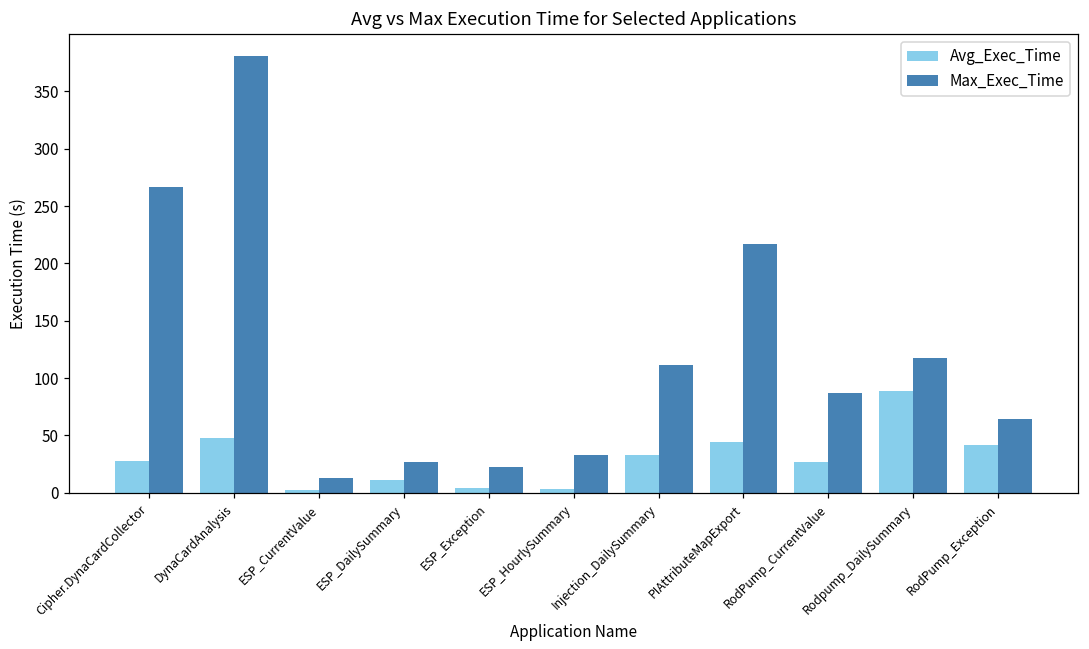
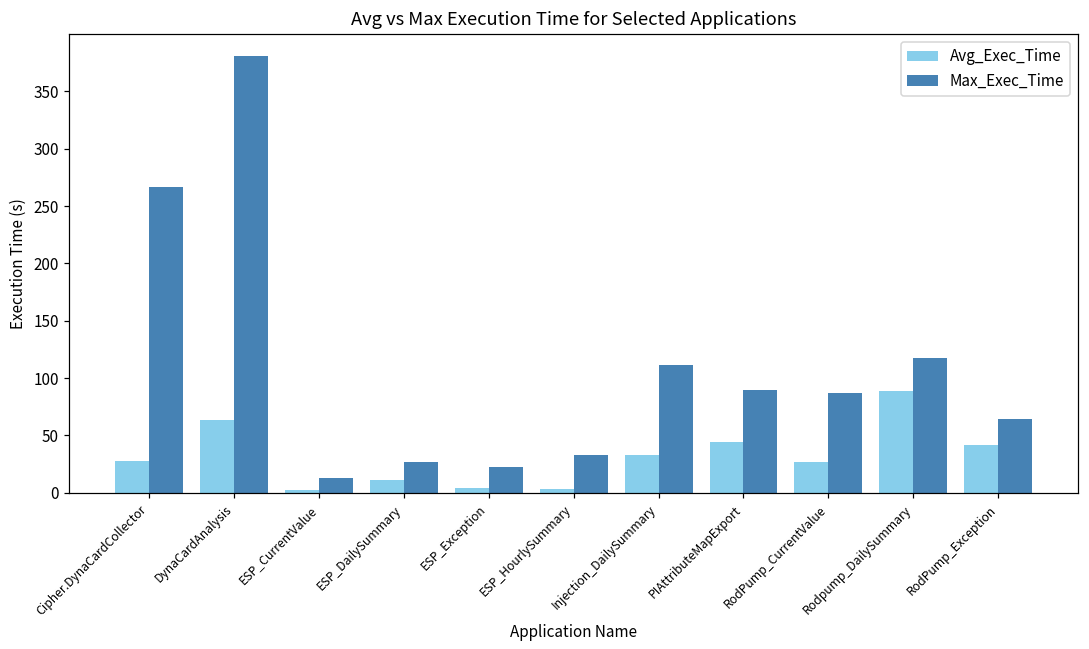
Avg_Exec_Time, DynaCardAnalysis: 47 -> 64
Max_Exec_Time, PIAttributeMapExport: 217 -> 90
